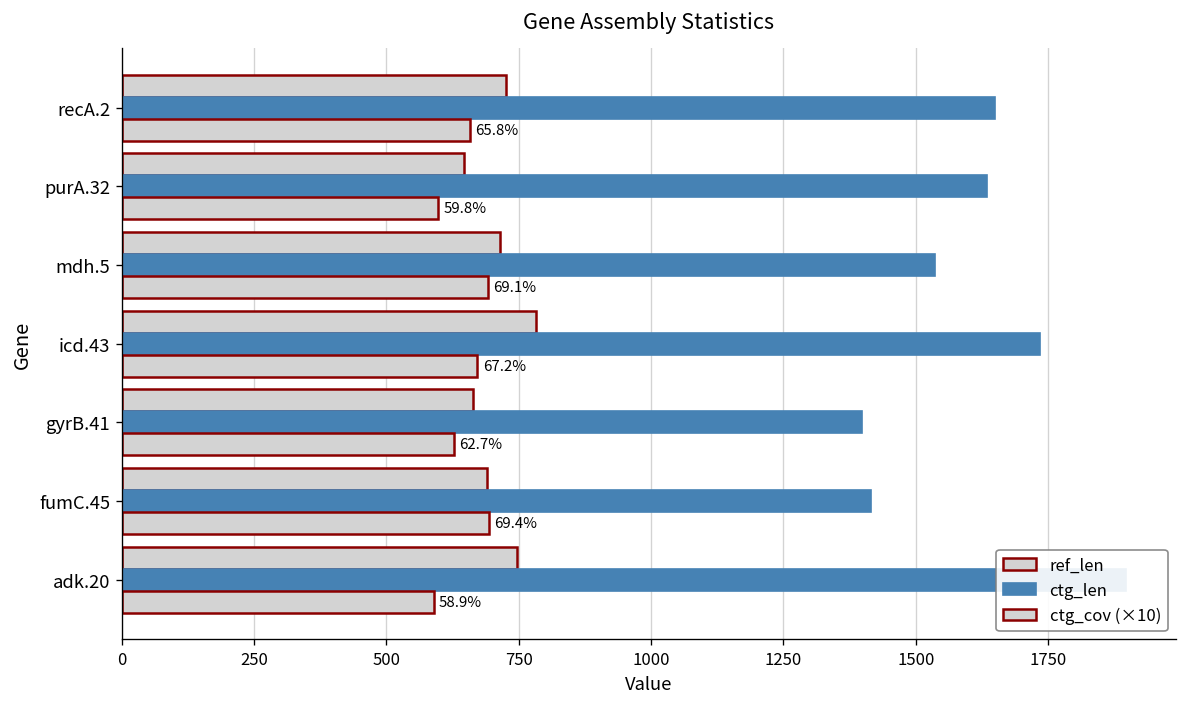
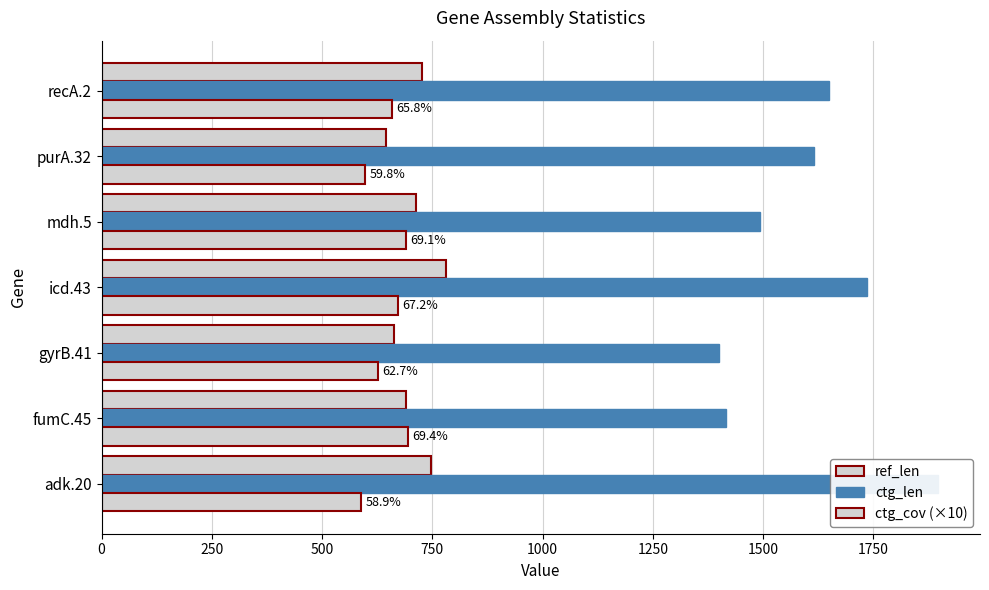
ctg_len, purA.32: 1630 -> 1620
ctg_len, mdh.5: 1540 -> 1490
